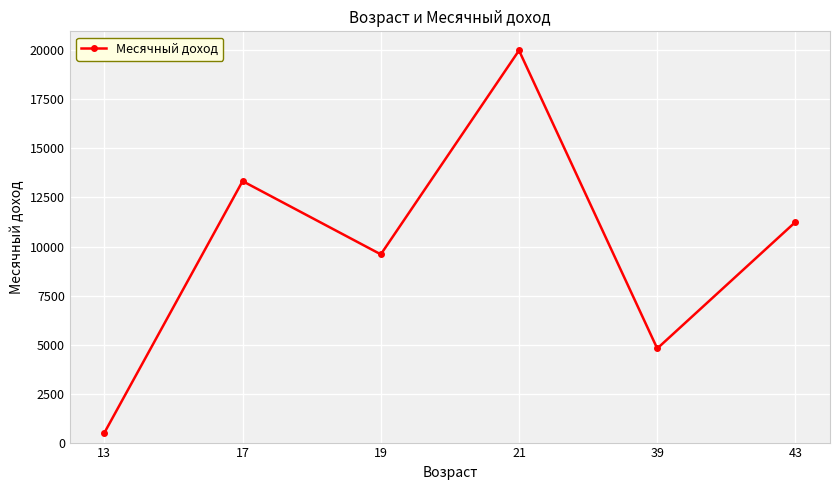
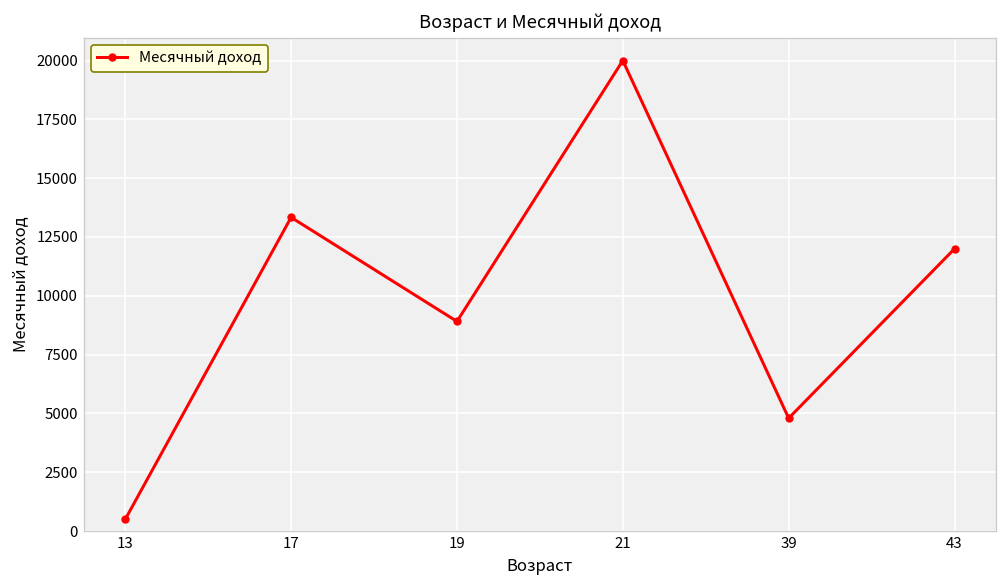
19: 9600 -> 8900
43: 11300 -> 12000
